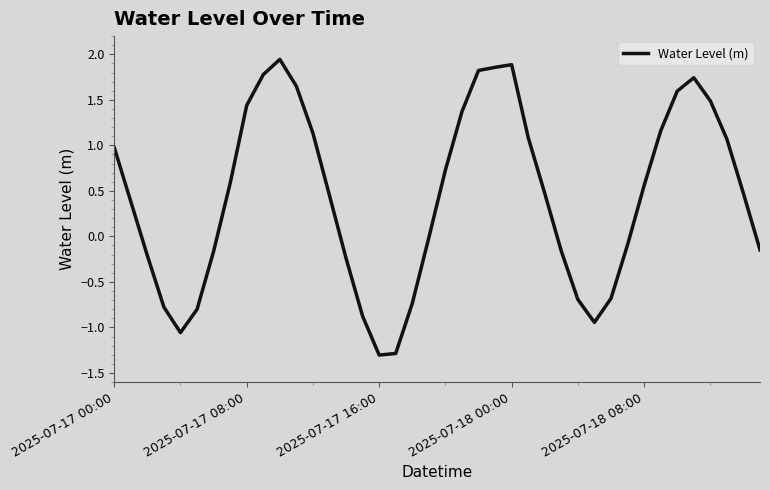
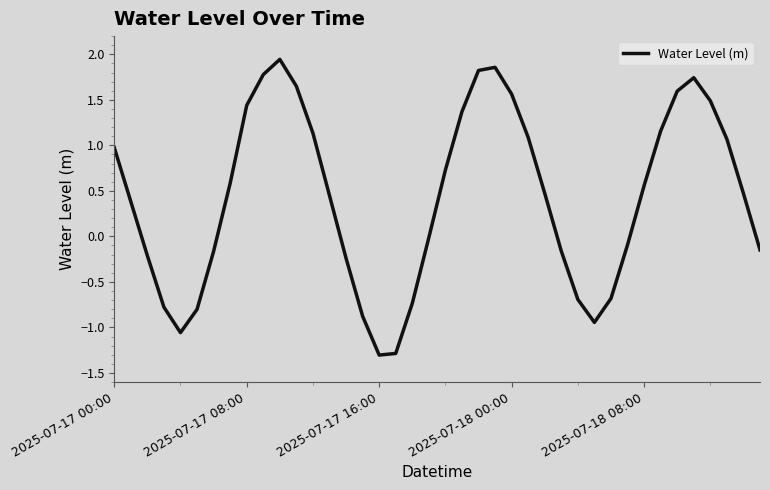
2025-07-18 00:00: 1.9 -> 1.6
